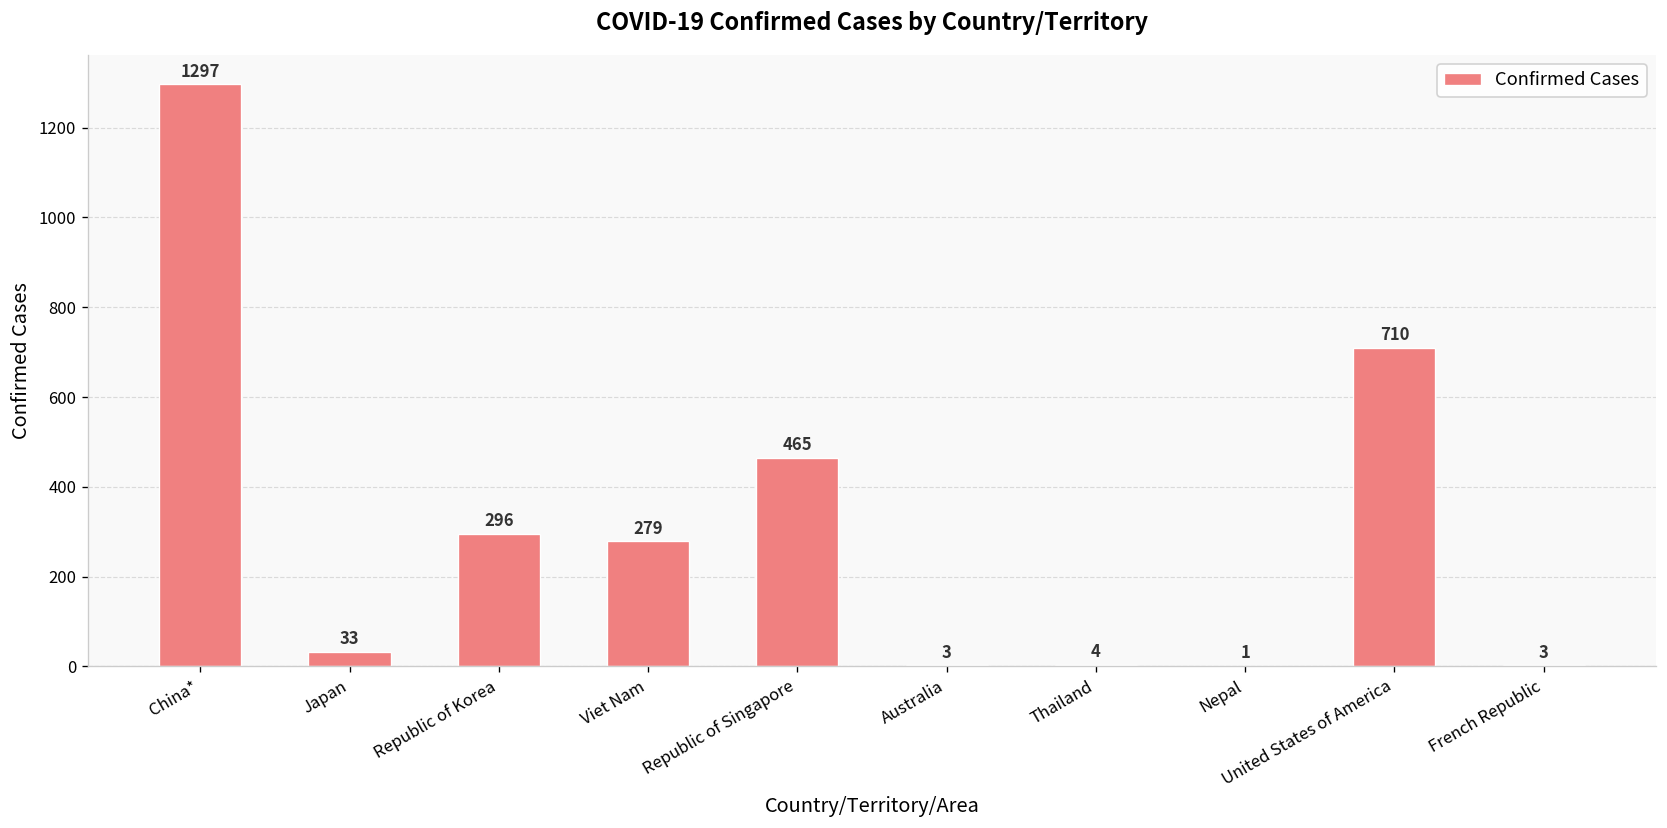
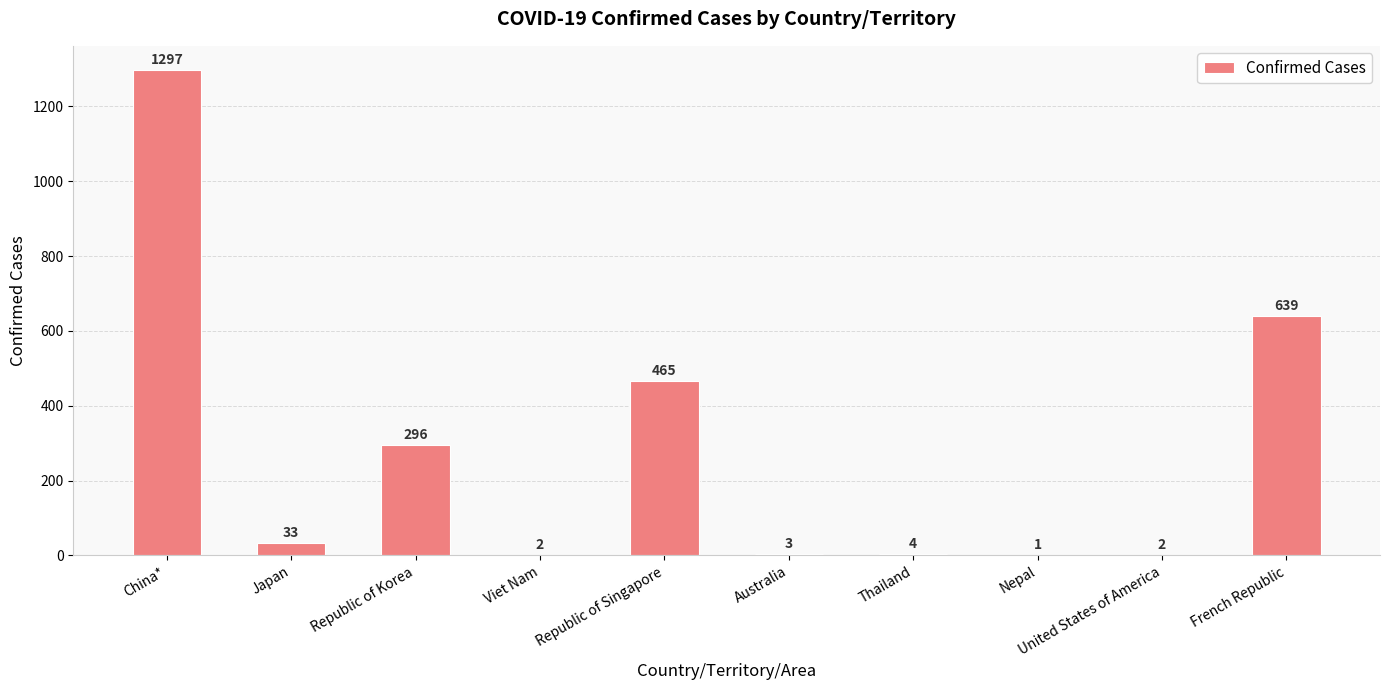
Viet Nam: 279 -> 2
United States of America: 710 -> 2
French Republic: 3 -> 639
